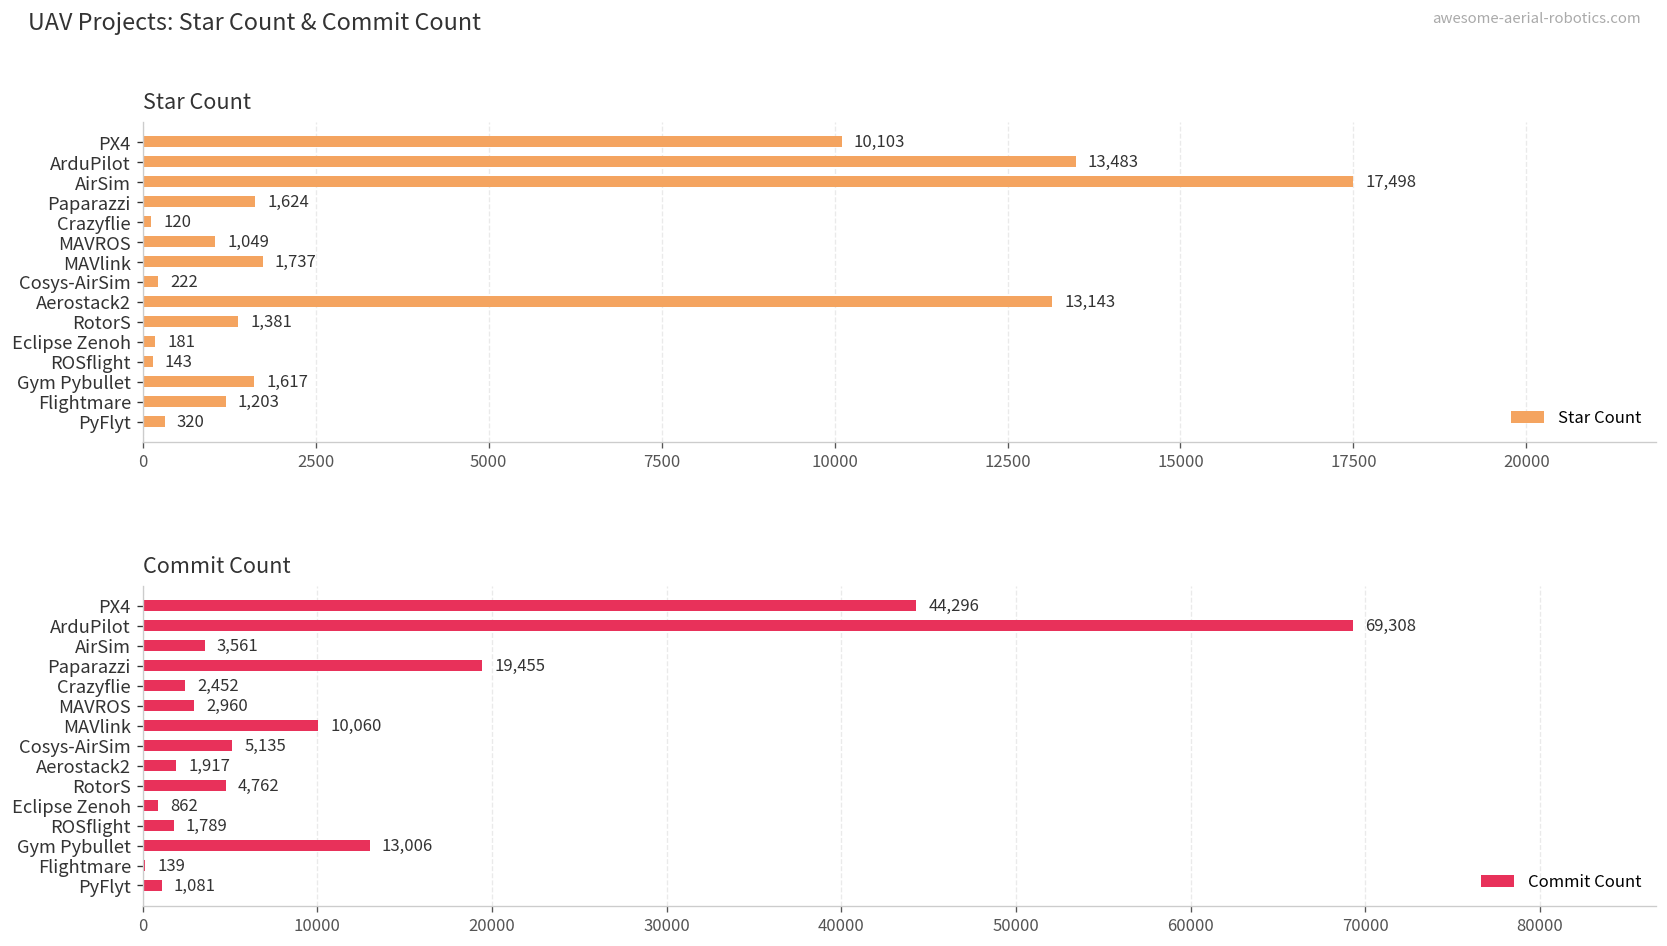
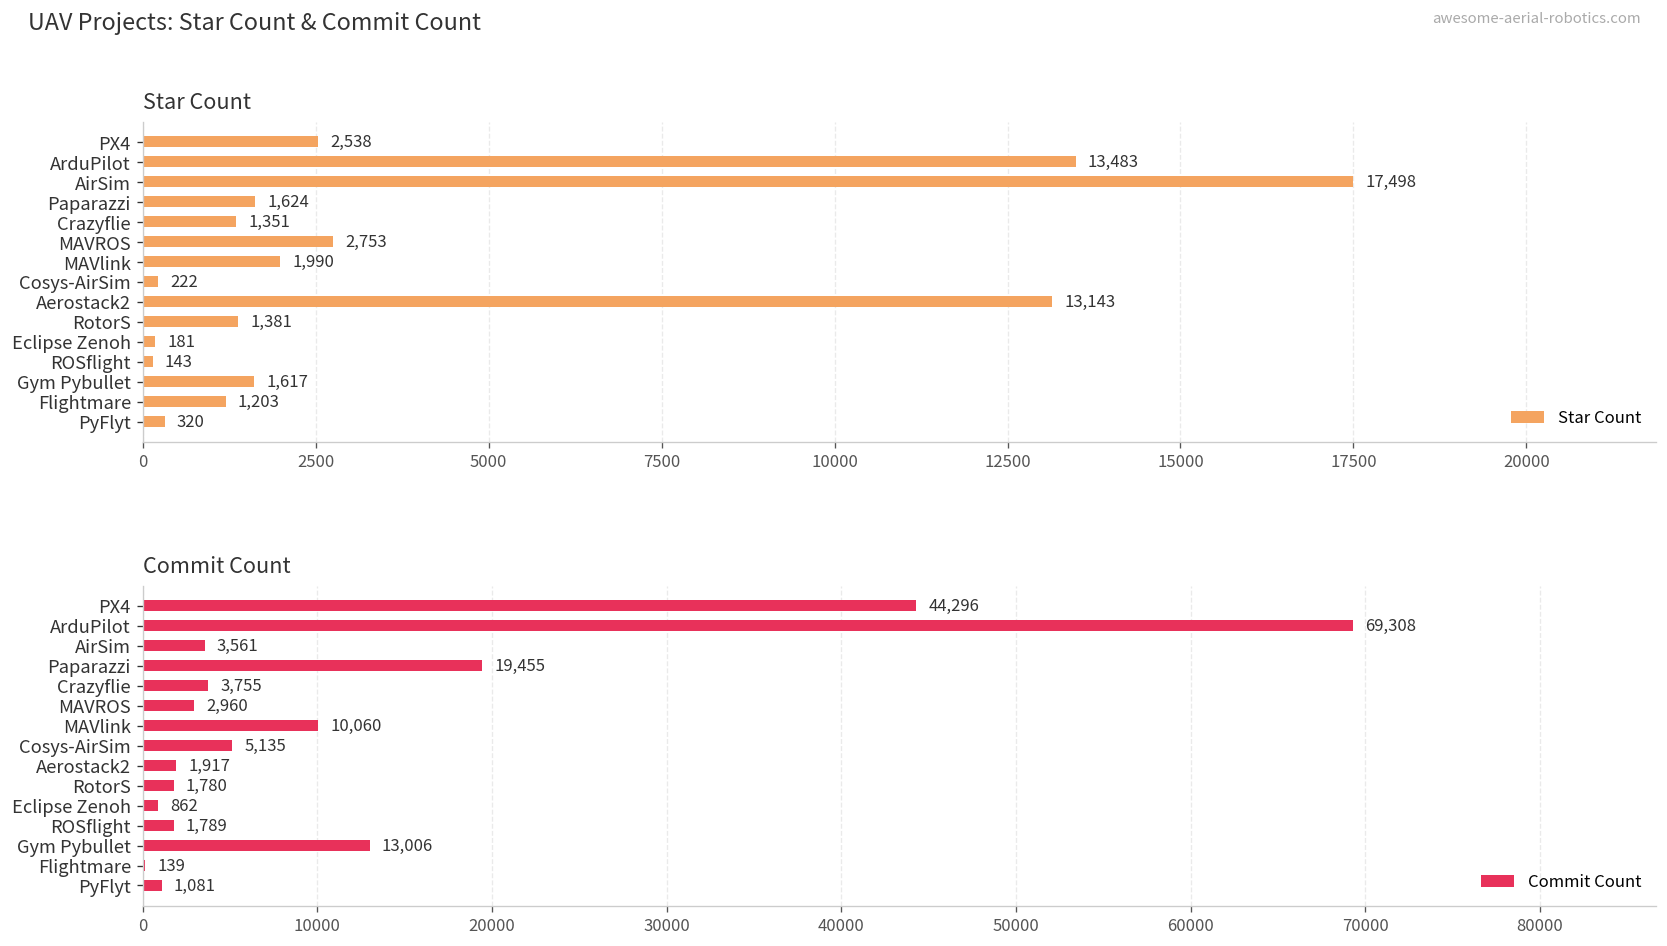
Star Count, PX4: 10,103 -> 2,538
Star Count, Crazyflie: 120 -> 1,351
Star Count, MAVROS: 1,049 -> 2,753
Star Count, MAVlink: 1,737 -> 1,990
Commit Count, Crazyflie: 2,452 -> 3,755
Commit Count, RotorS: 4,762 -> 1,780
